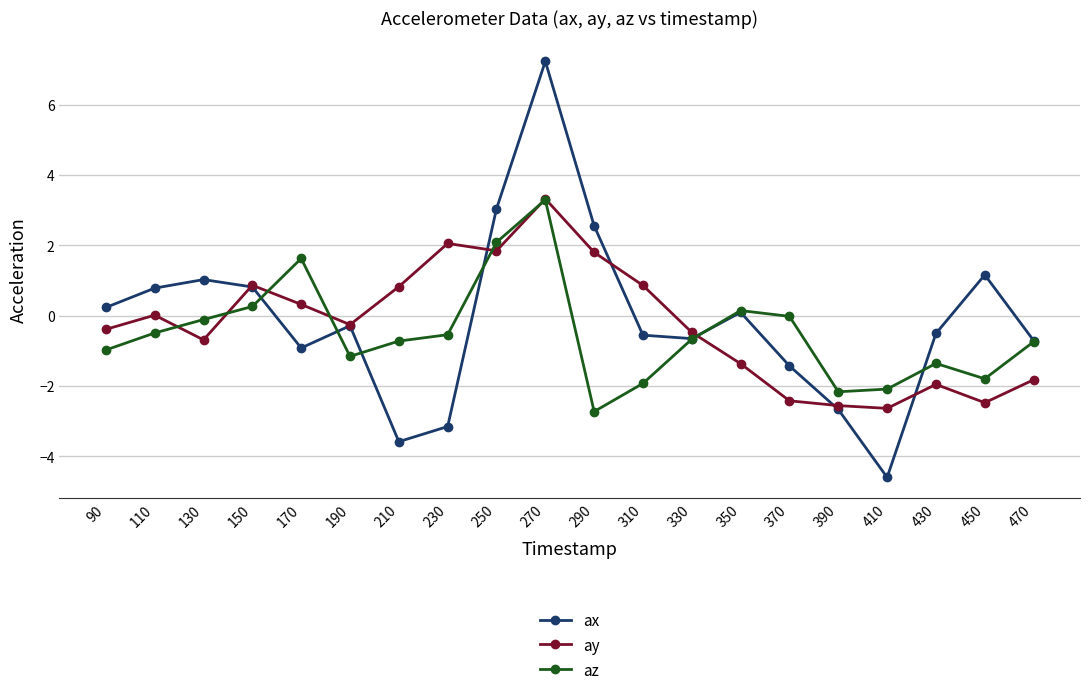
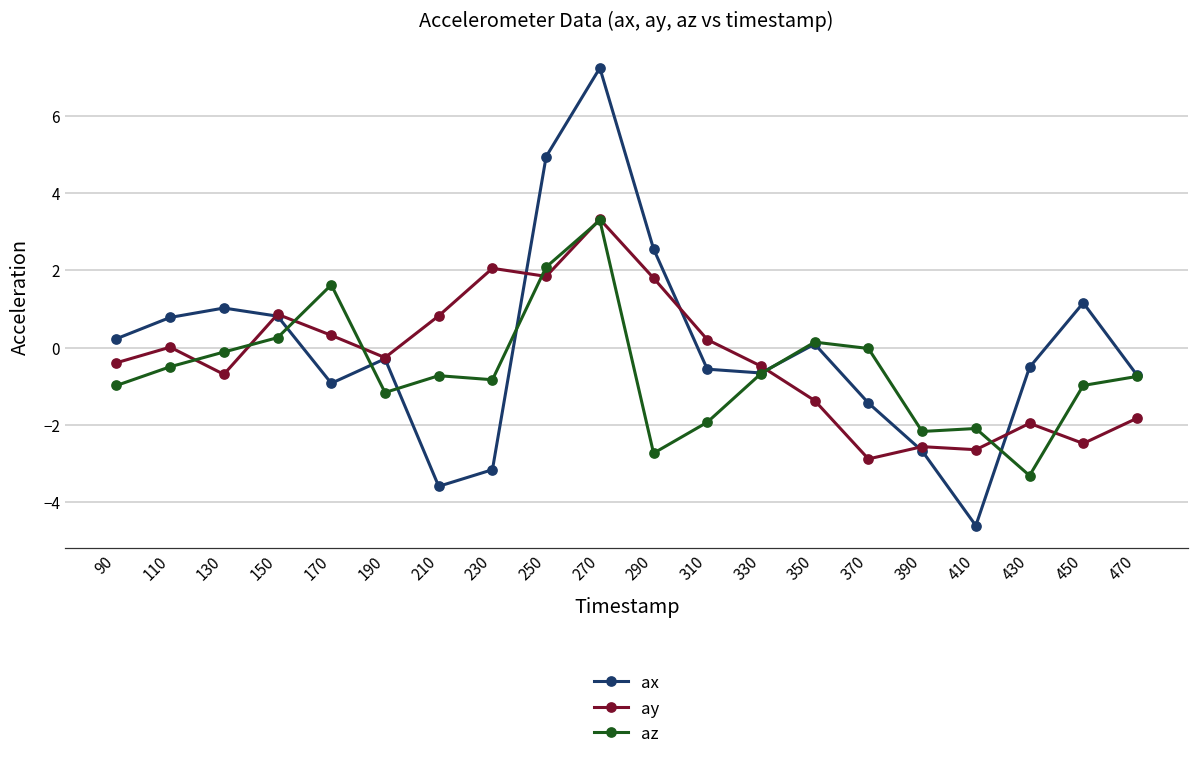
az, 230: -0.5 -> -0.8
ax, 250: 3.0 -> 4.9
ay, 310: 0.9 -> 0.2
ay, 370: -2.4 -> -2.9
az, 430: -1.4 -> -3.3
az, 450: -1.8 -> -1.0
